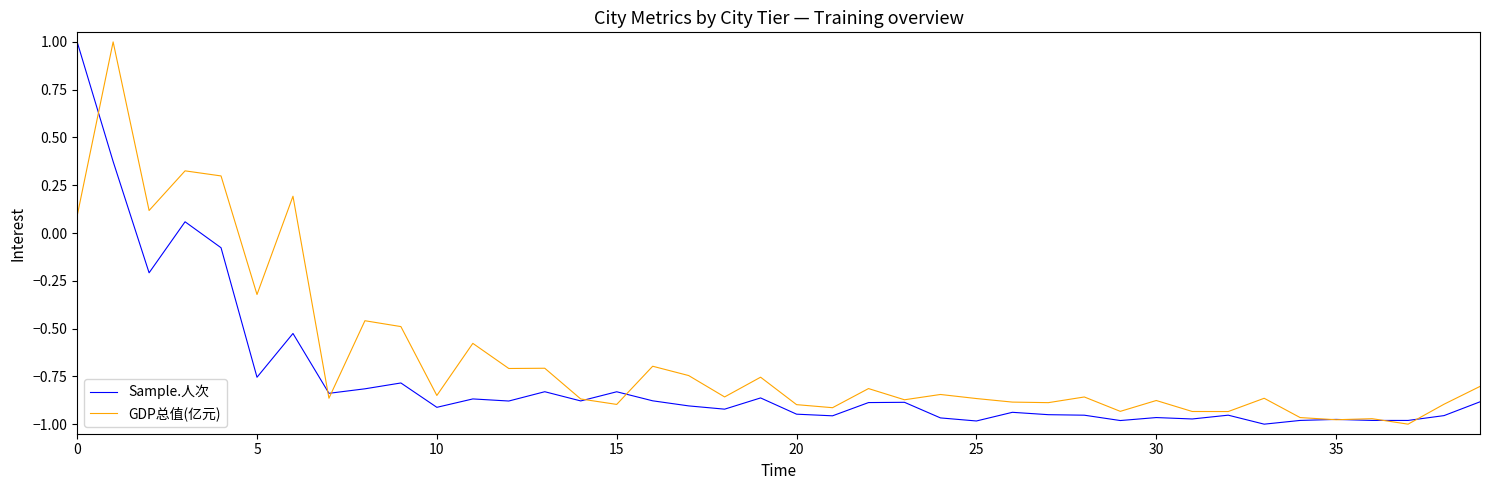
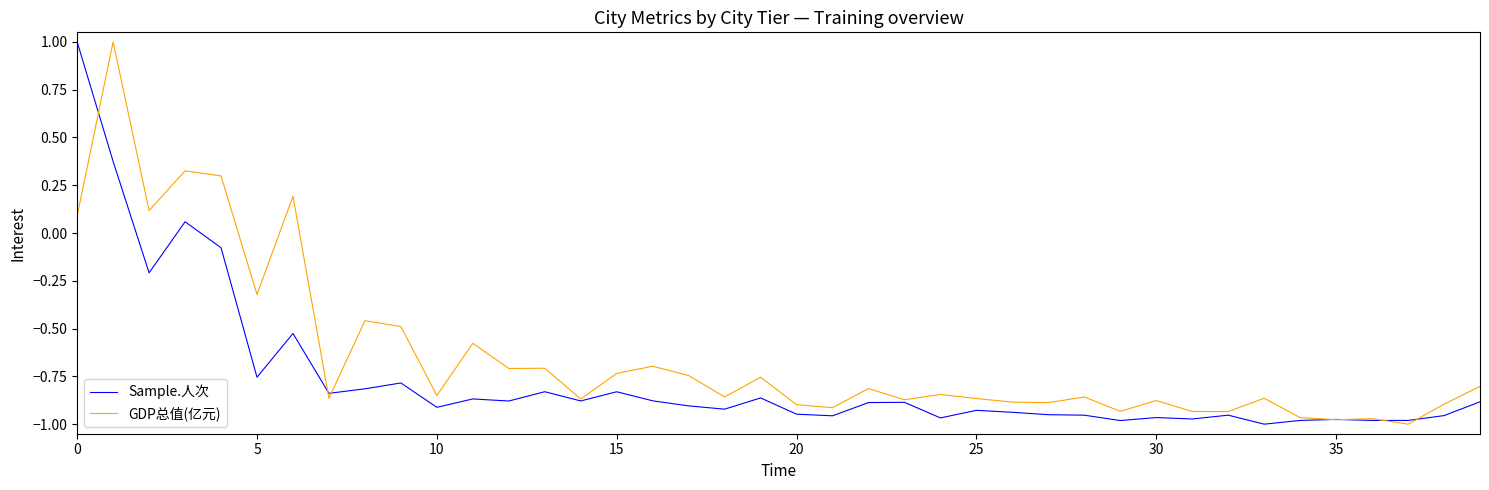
GDP总值(亿元), 15: -0.90 -> -0.73
Sample.人次, 25: -0.98 -> -0.93
